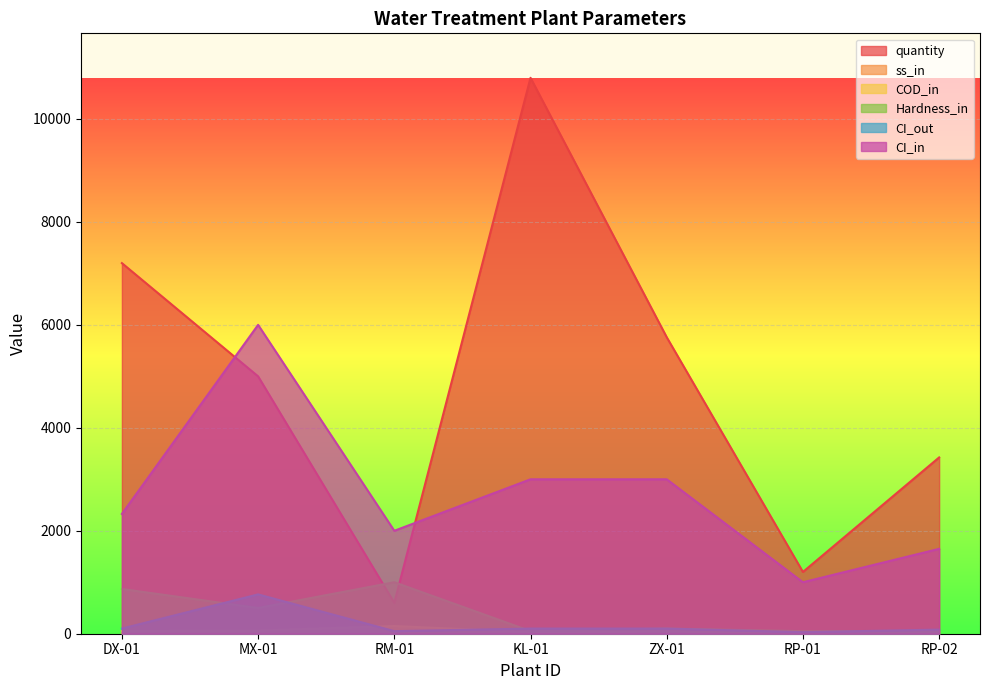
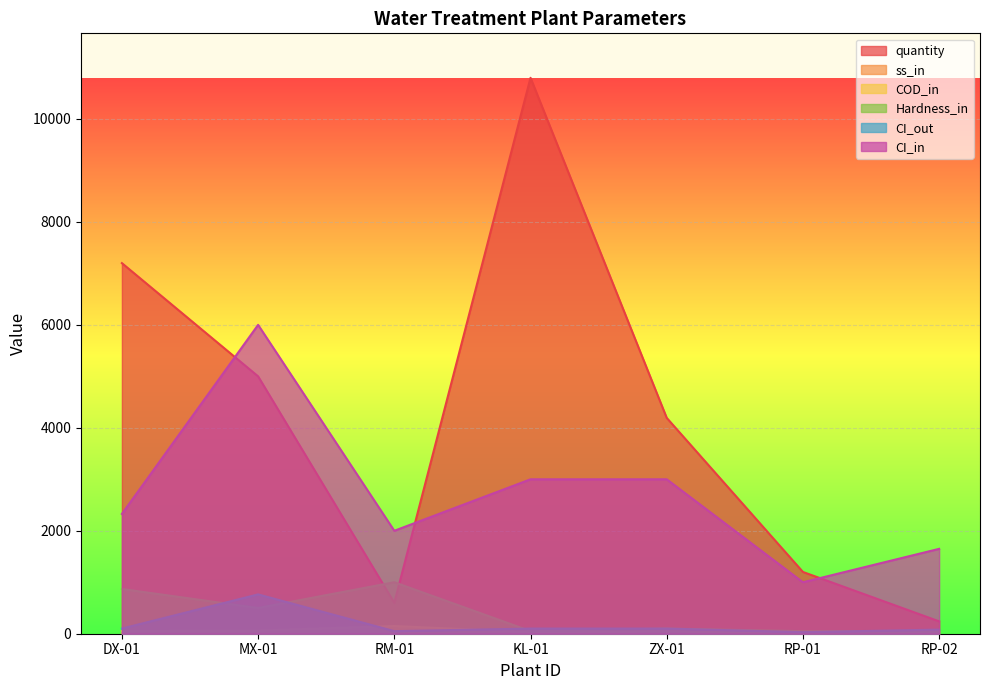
quantity, ZX-01: 5800 -> 4200
quantity, RP-02: 3400 -> 200
